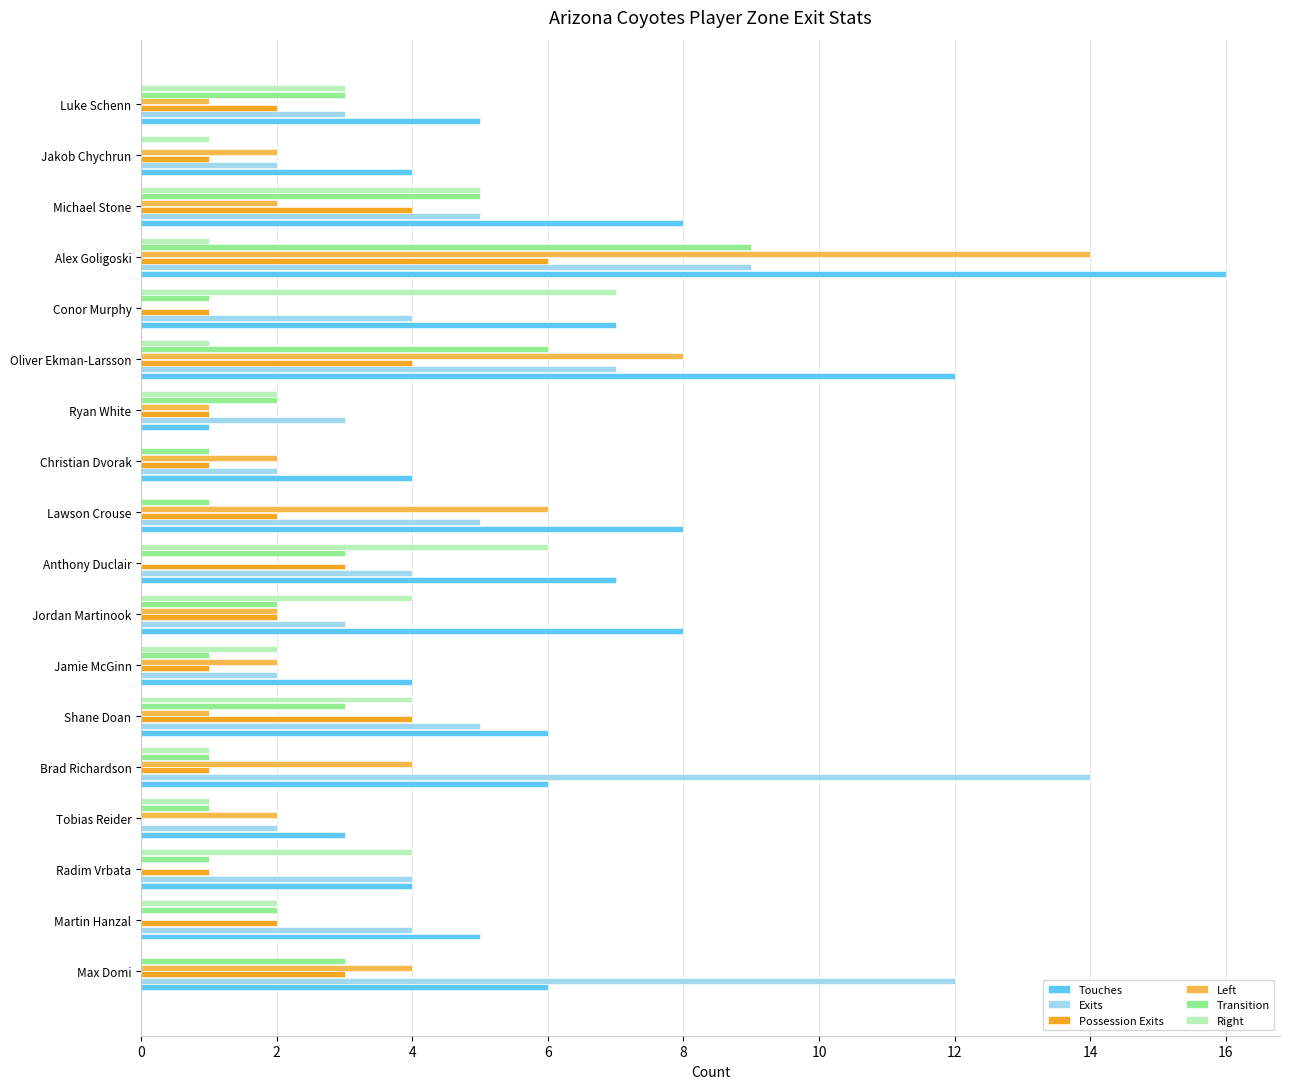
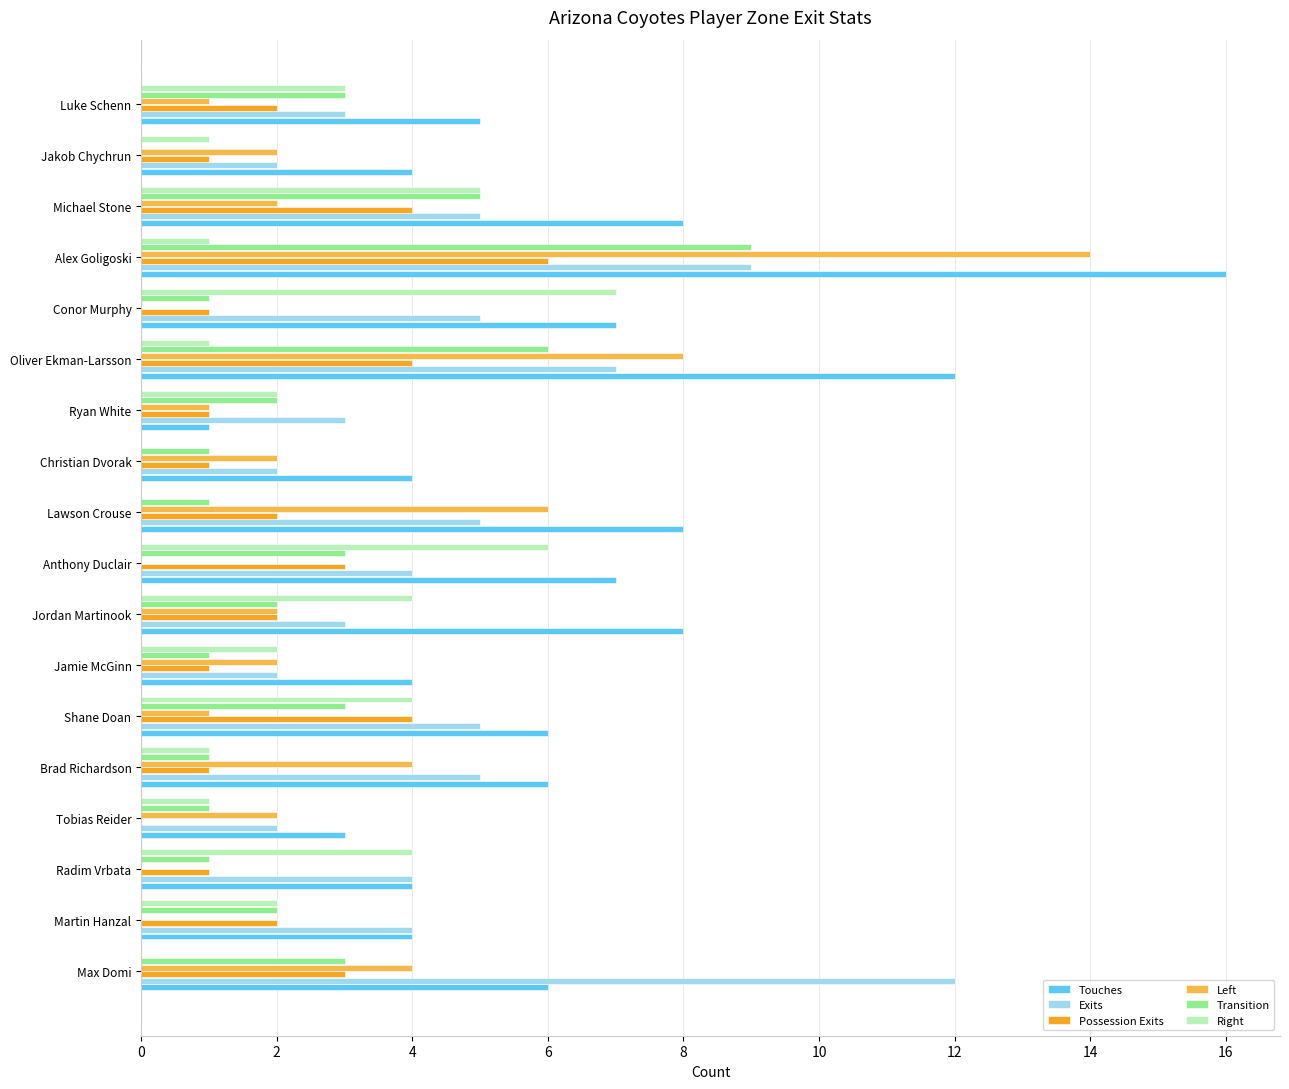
Exits, Conor Murphy: 4 -> 5
Exits, Brad Richardson: 14 -> 5
Touches, Martin Hanzal: 5 -> 4
